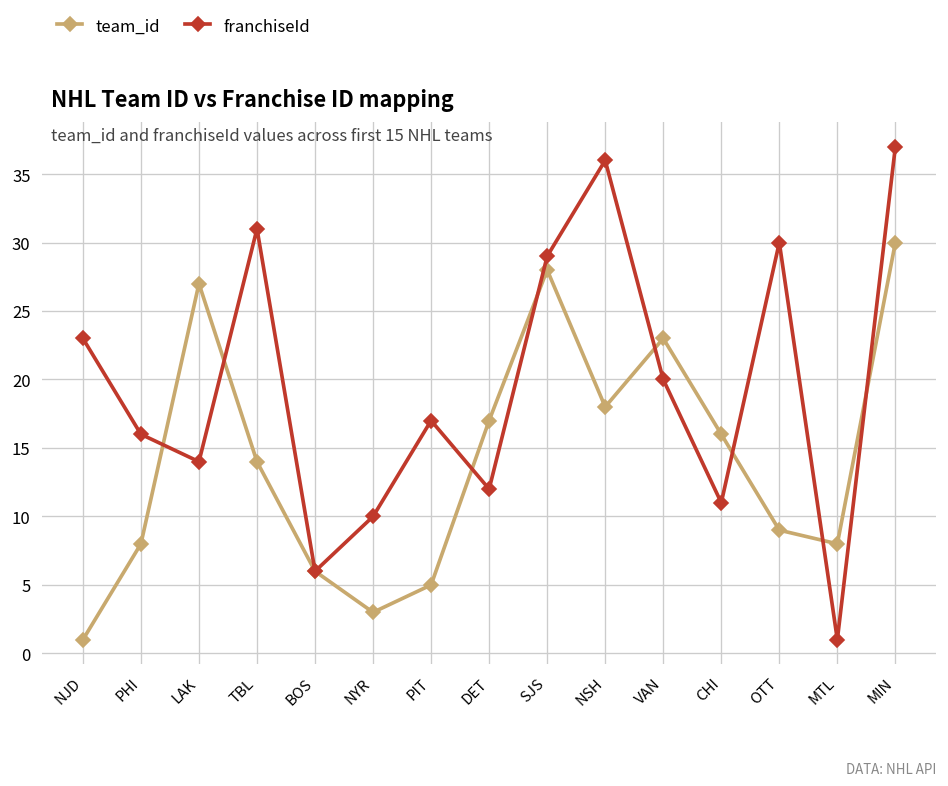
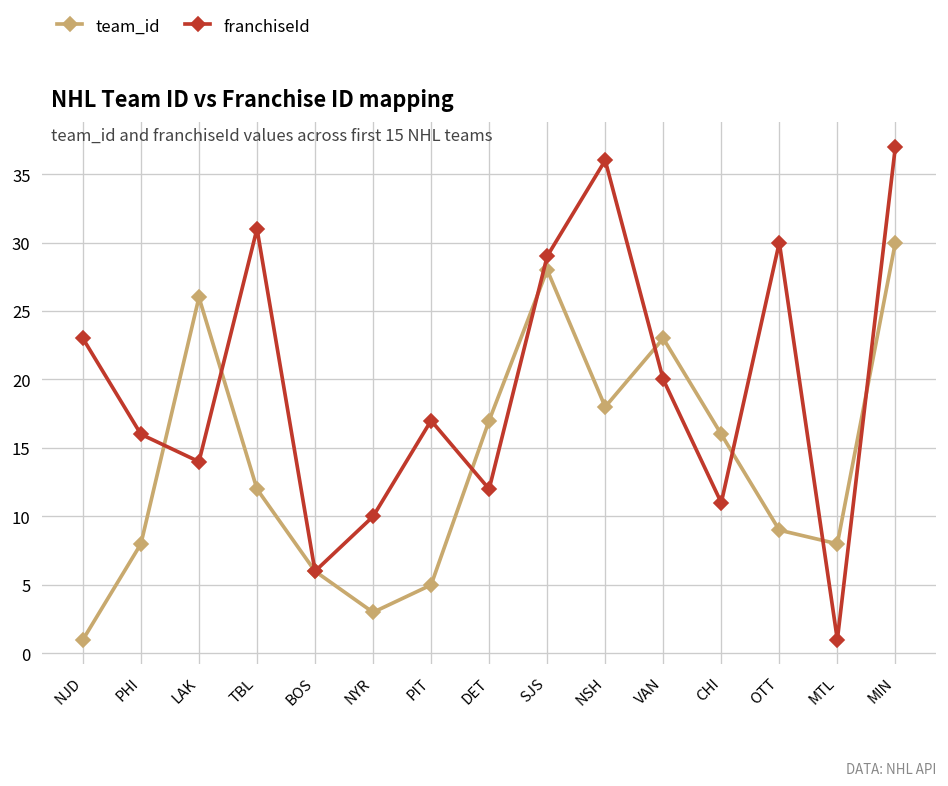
team_id, LAK: 27 -> 26
team_id, TBL: 14 -> 12
